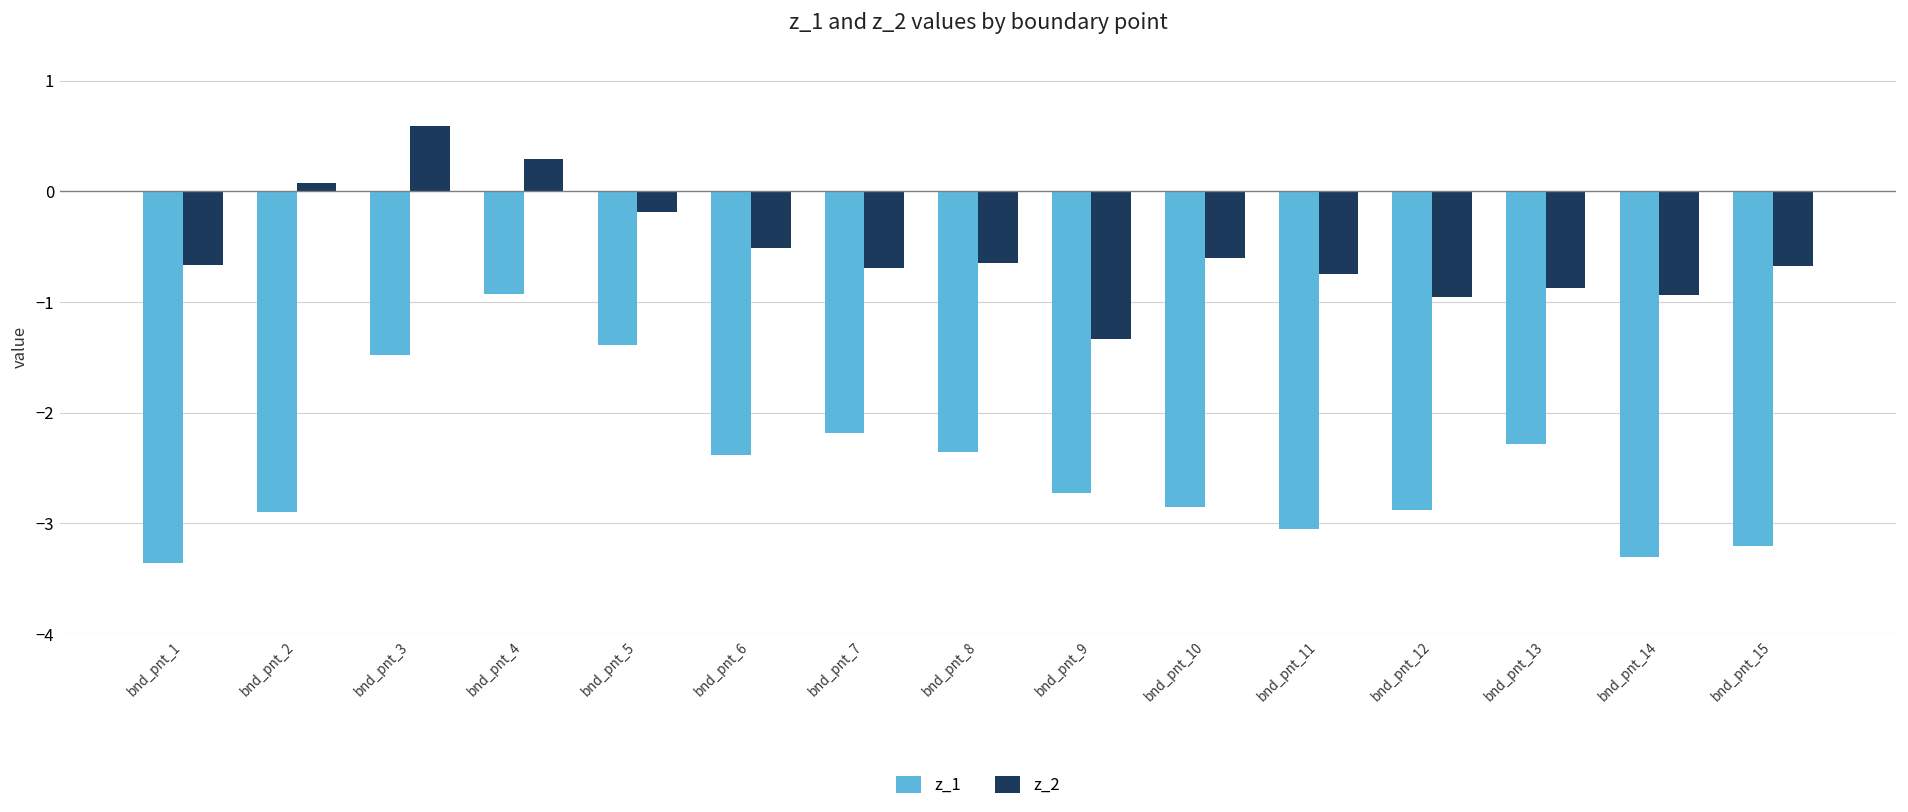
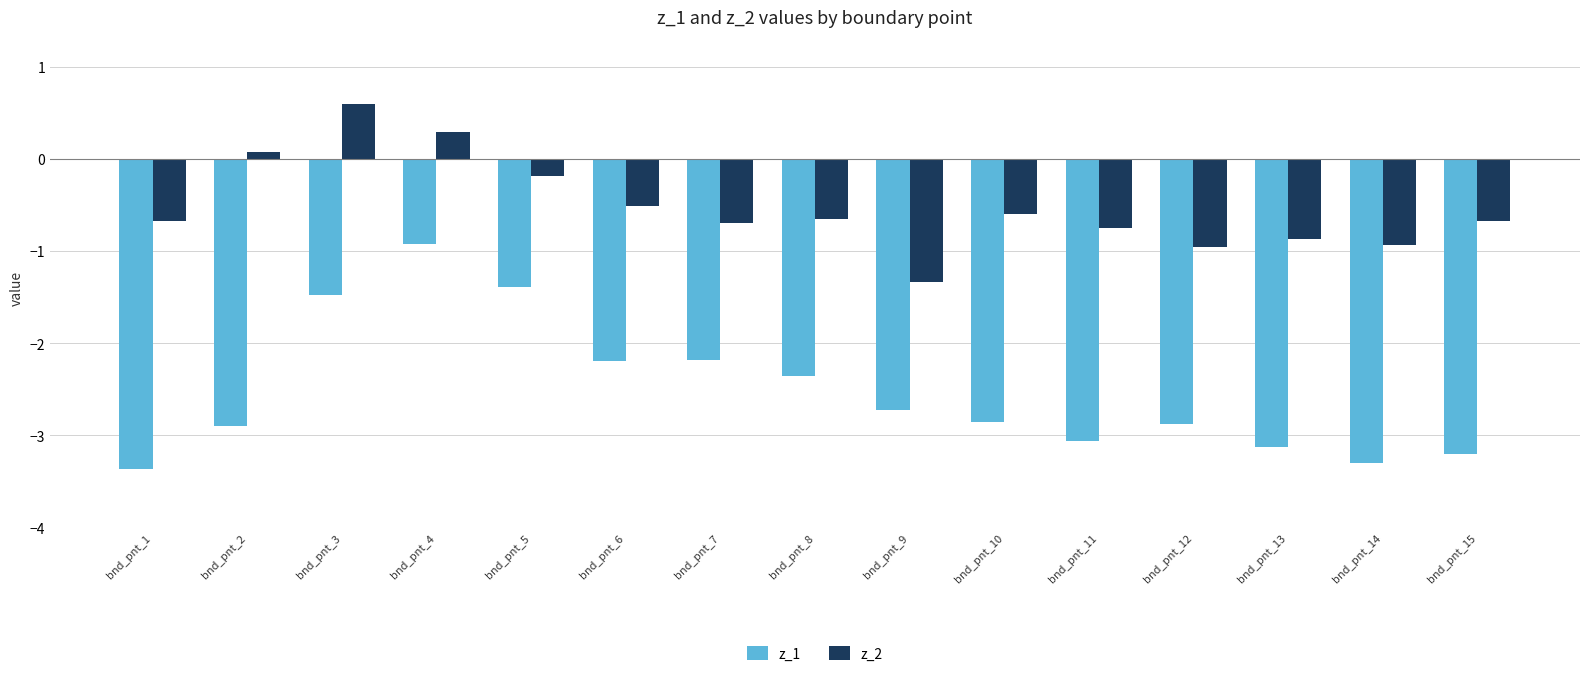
z_1, bnd_pnt_6: -2.4 -> -2.2
z_1, bnd_pnt_13: -2.3 -> -3.1
